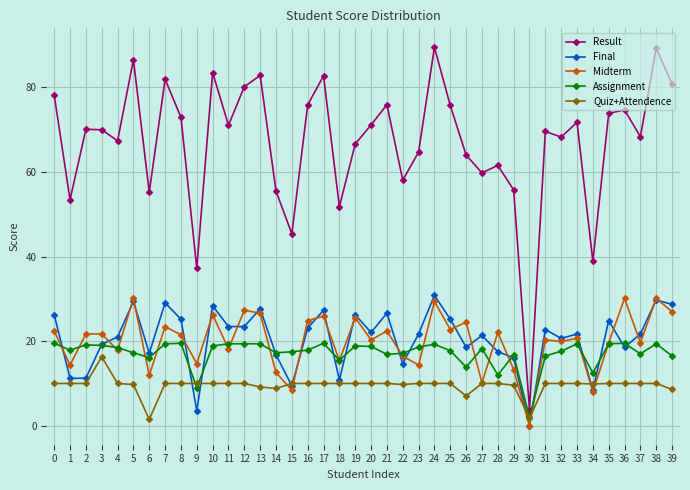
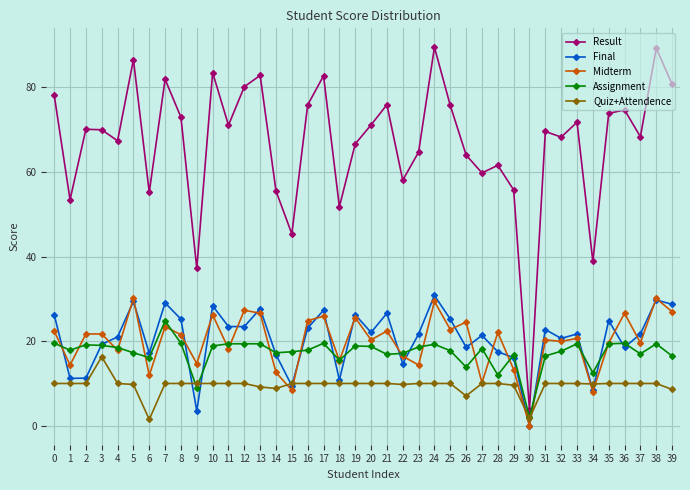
Assignment, 7: 19 -> 25
Midterm, 36: 30 -> 27
